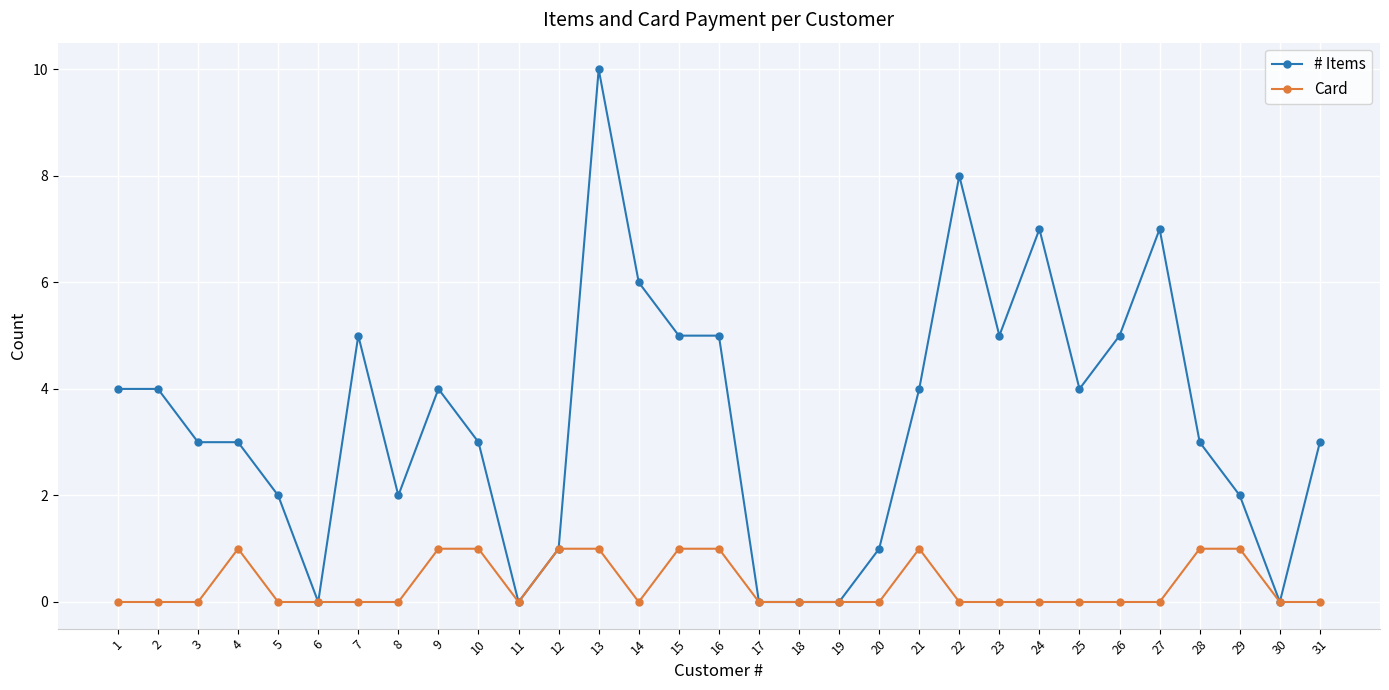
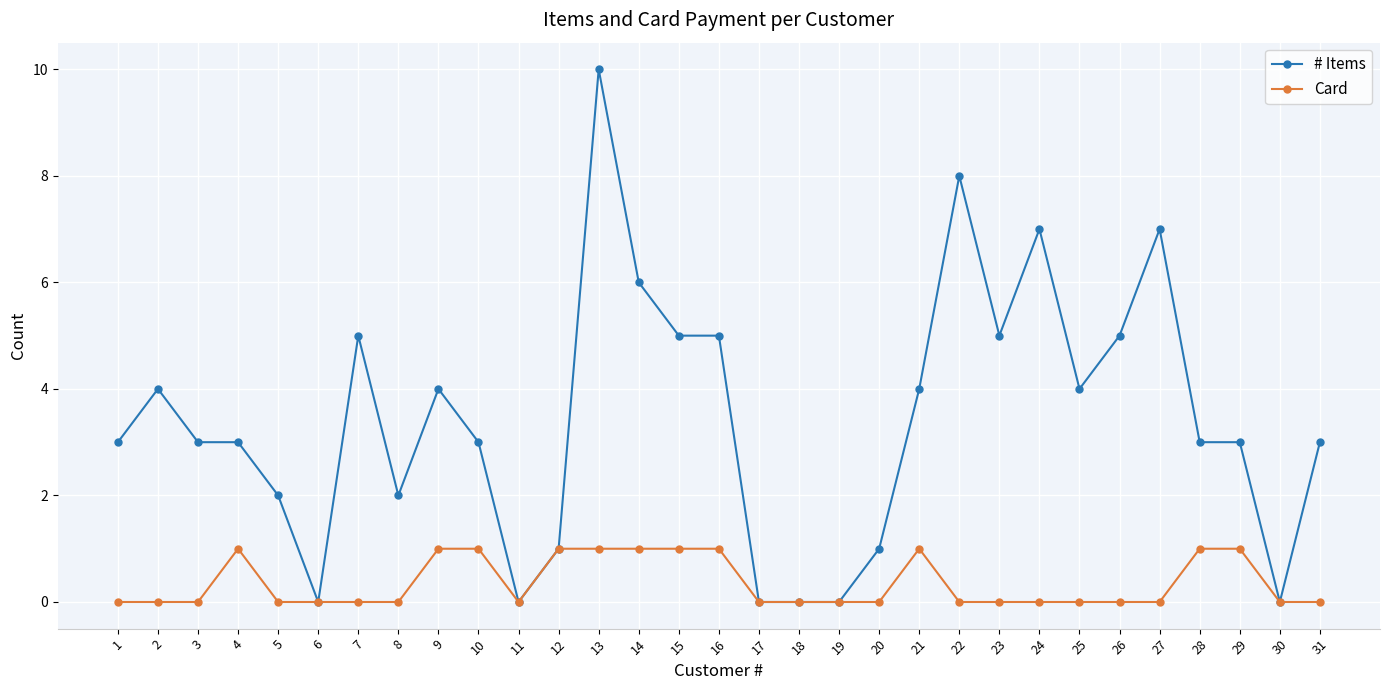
# Items, 1: 4 -> 3
Card, 14: 0 -> 1
# Items, 29: 2 -> 3
